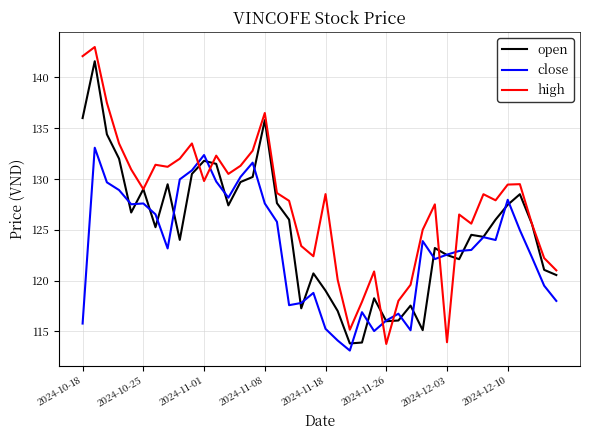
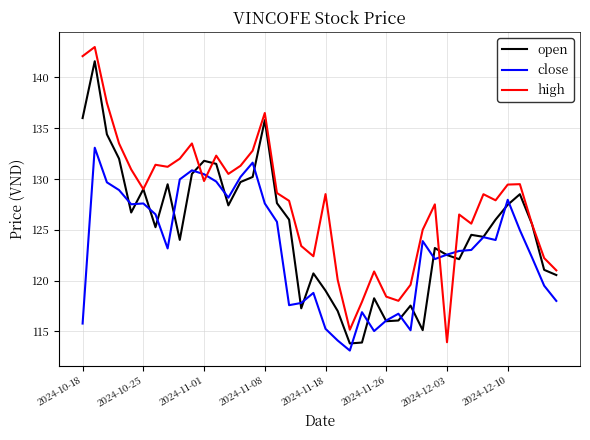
close, 2024-11-01: 132.4 -> 130.5
high, 2024-11-26: 113.8 -> 118.4
